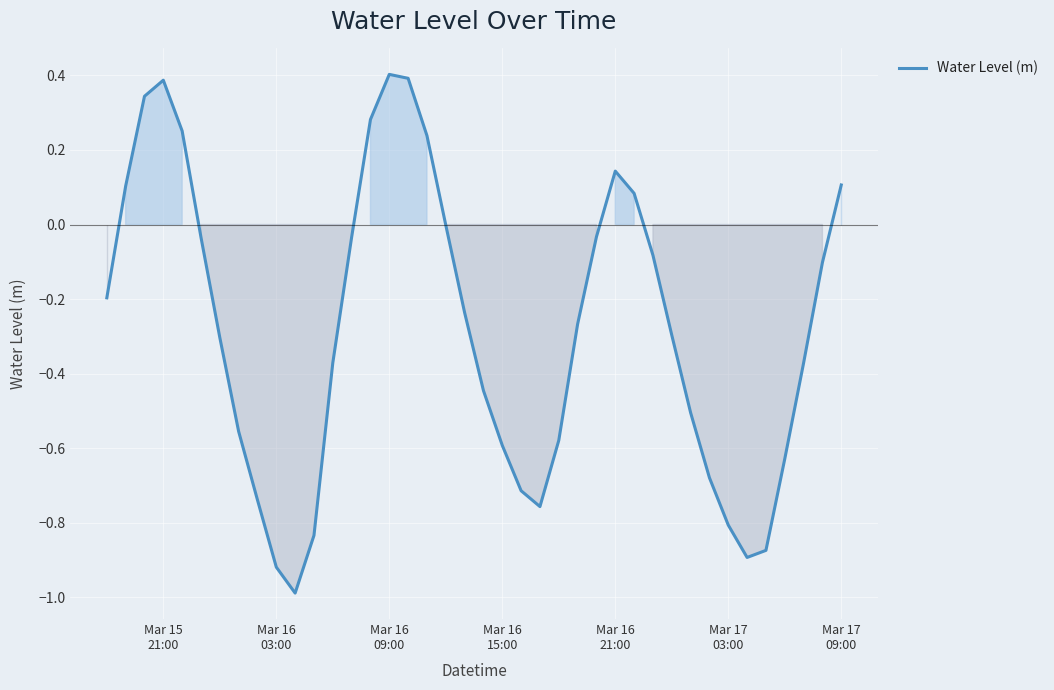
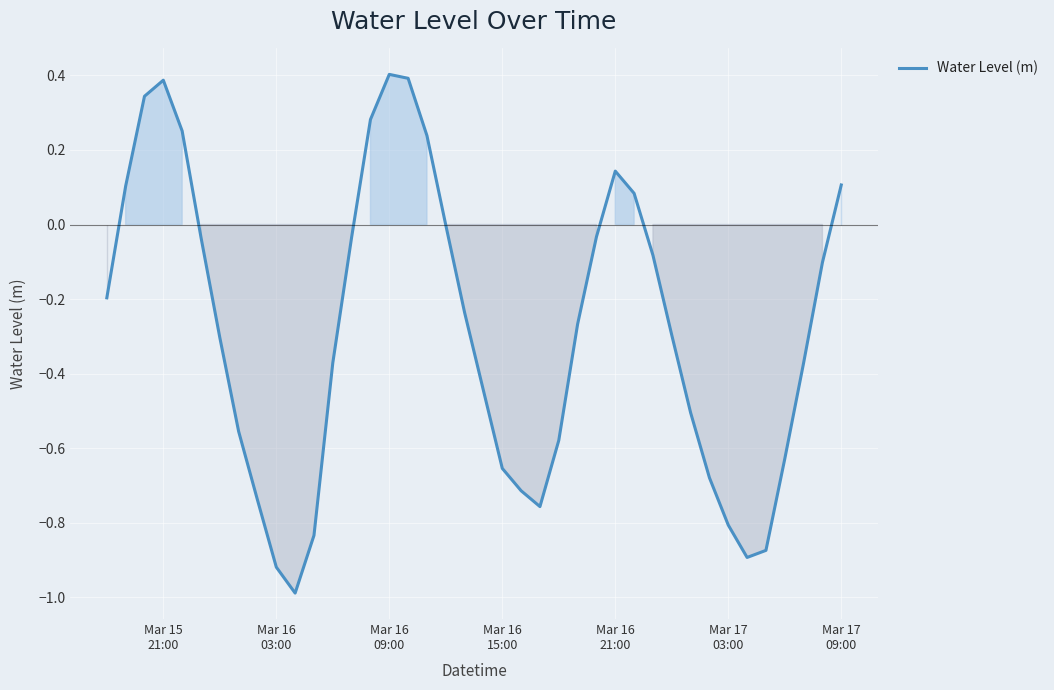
Mar 16 15:00: -0.59 -> -0.65
